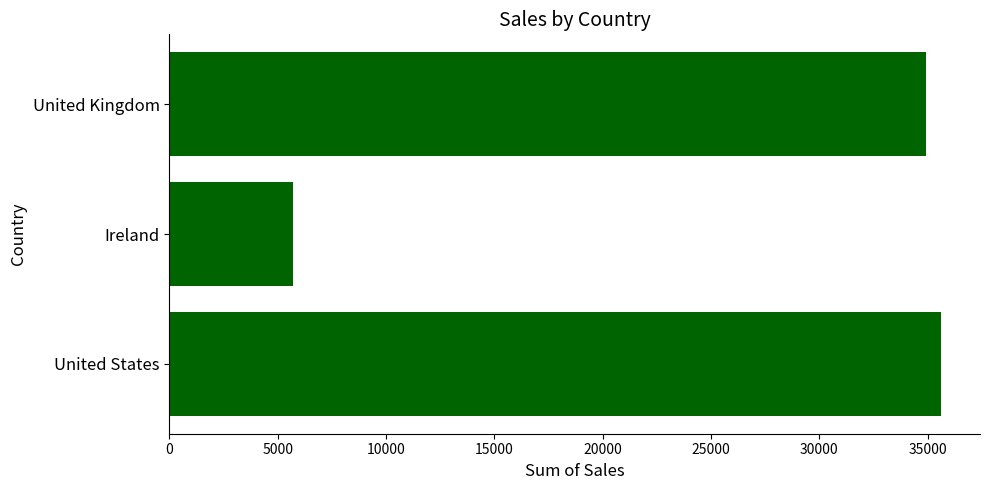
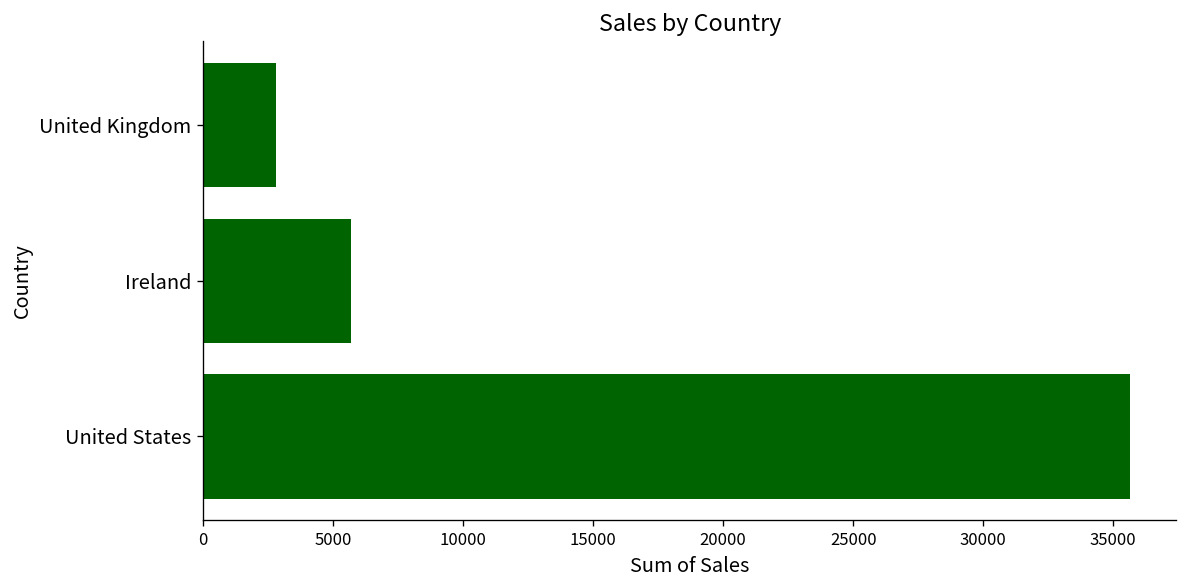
United Kingdom: 34900 -> 2800
